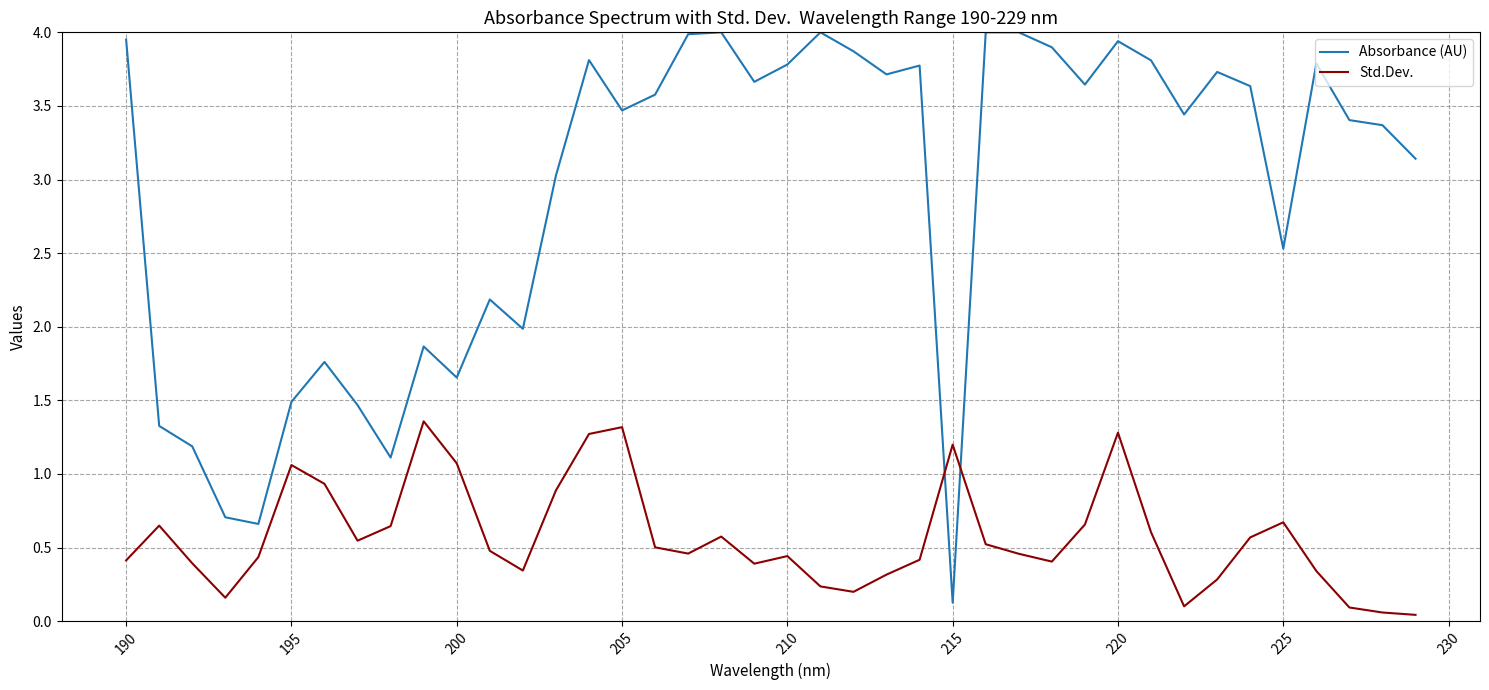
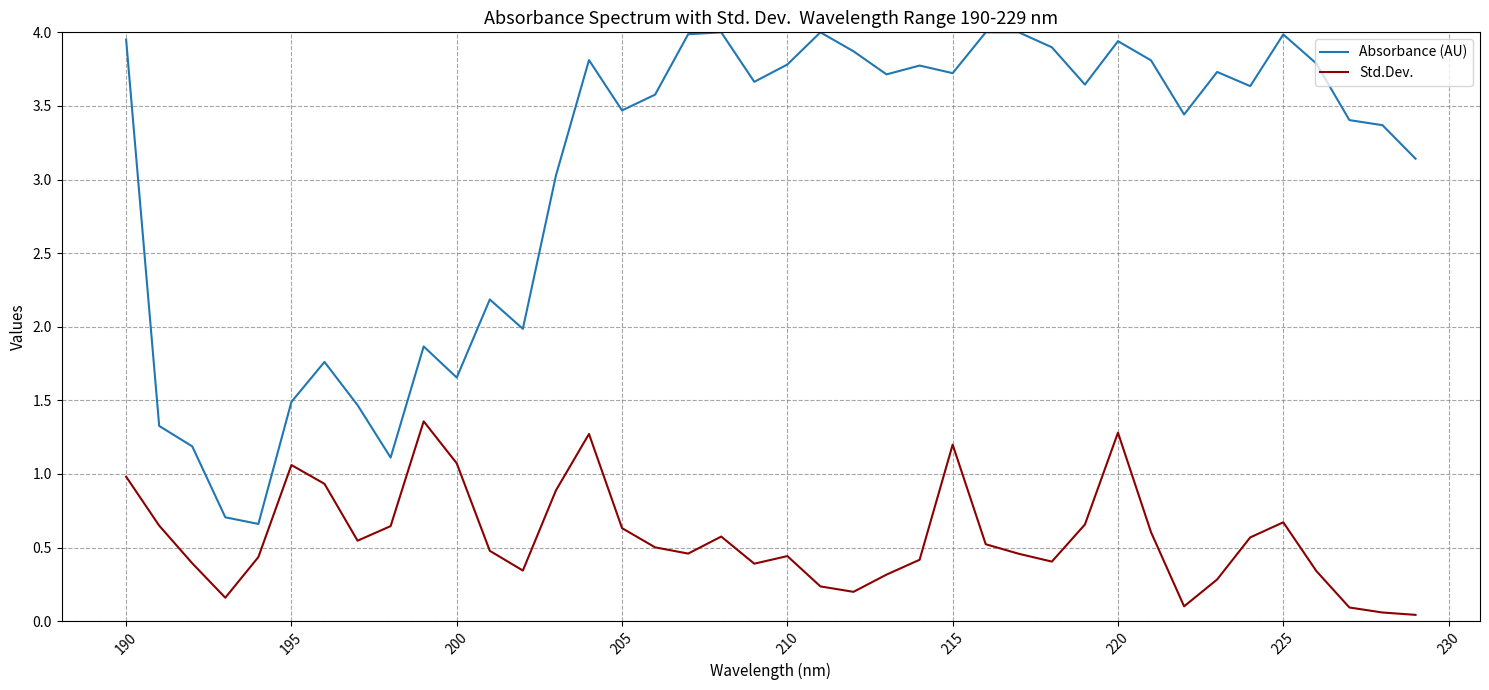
Std.Dev., 190: 0.41 -> 0.98
Std.Dev., 205: 1.32 -> 0.63
Absorbance (AU), 215: 0.13 -> 3.72
Absorbance (AU), 225: 2.53 -> 3.99
